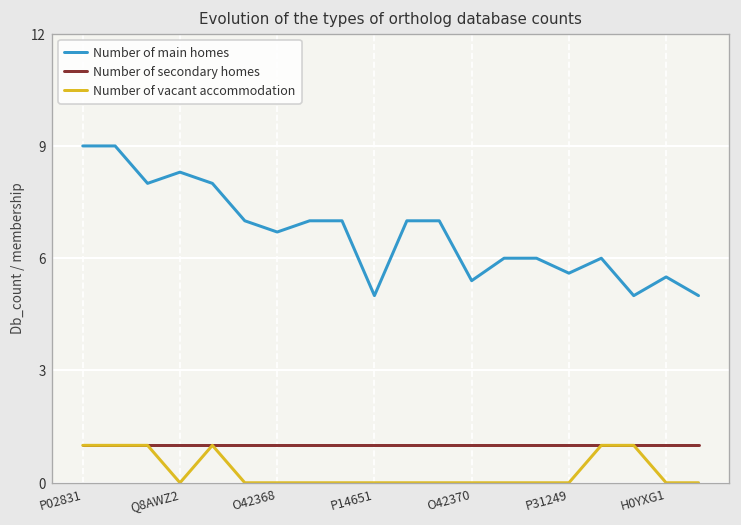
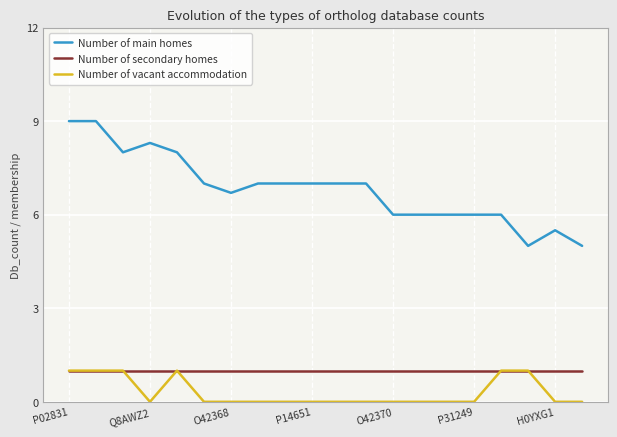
Number of main homes, P14651: 5 -> 7
Number of main homes, O42370: 5.4 -> 6.0
Number of main homes, P31249: 5.6 -> 6.0
